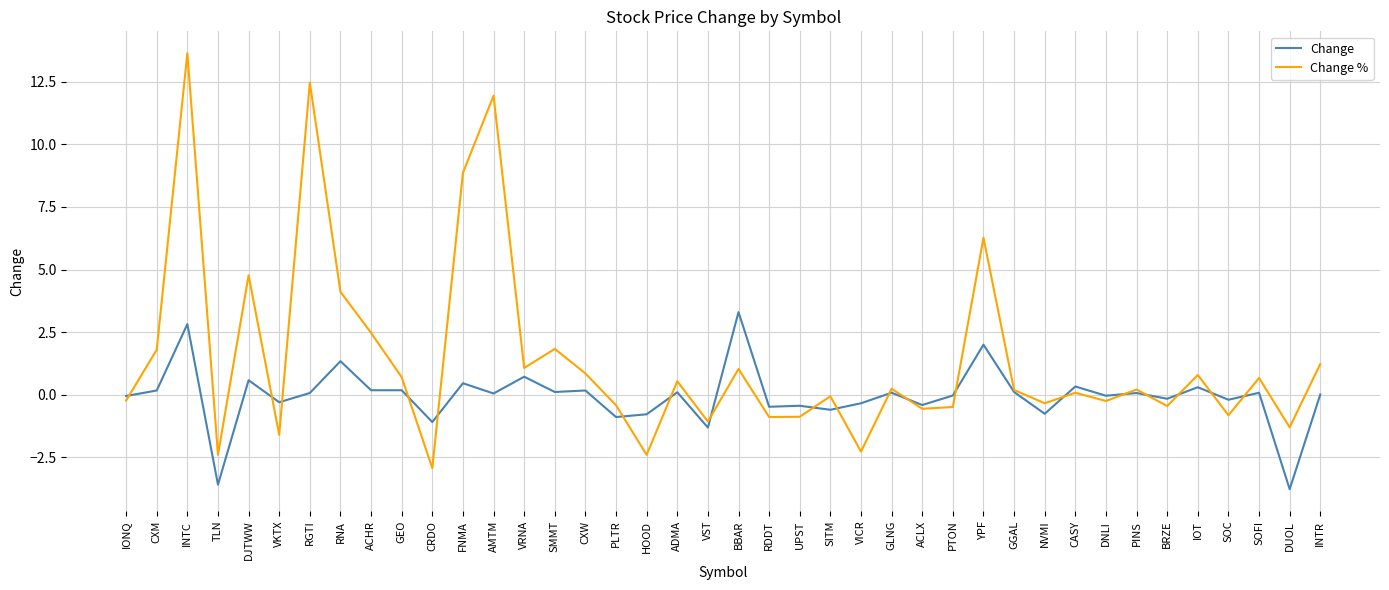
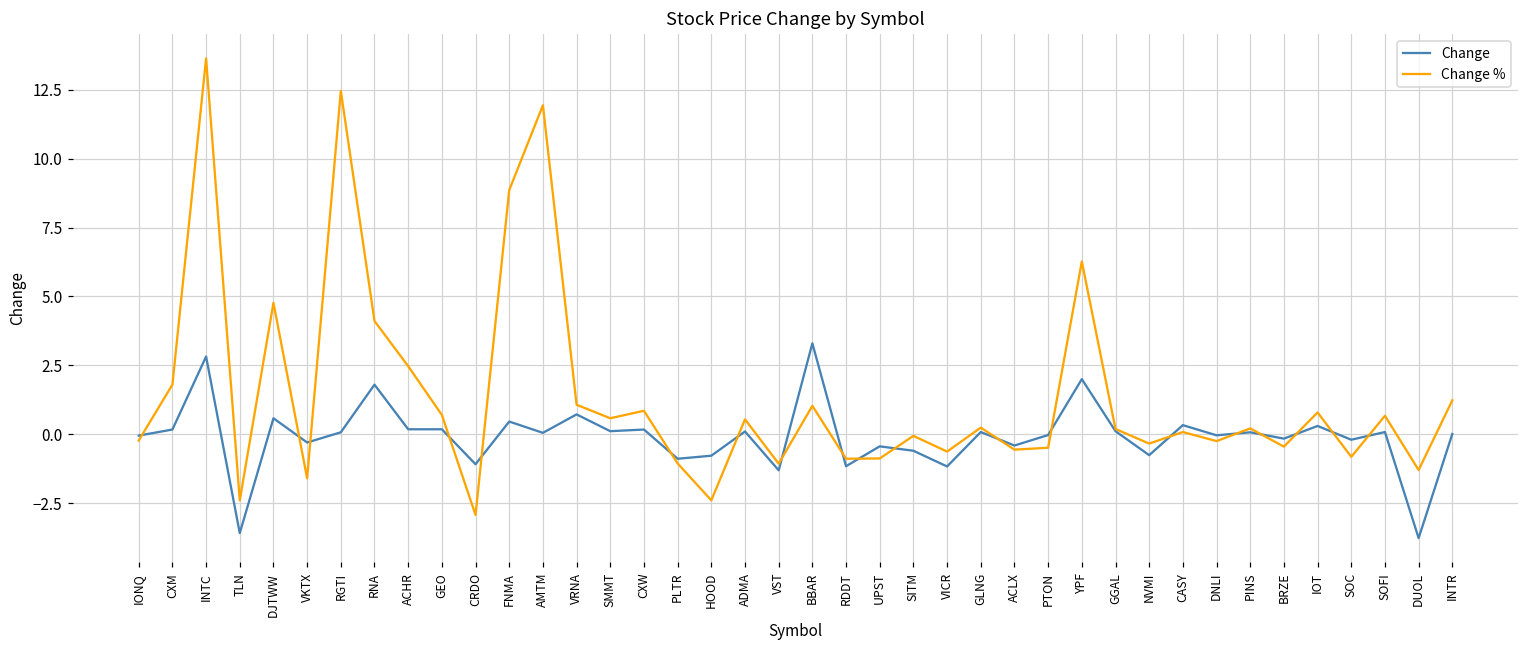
Change, RNA: 1.3 -> 1.8
Change %, SMMT: 1.8 -> 0.6
Change %, PLTR: -0.4 -> -1.1
Change, RDDT: -0.5 -> -1.2
Change, VICR: -0.3 -> -1.2
Change %, VICR: -2.3 -> -0.6
